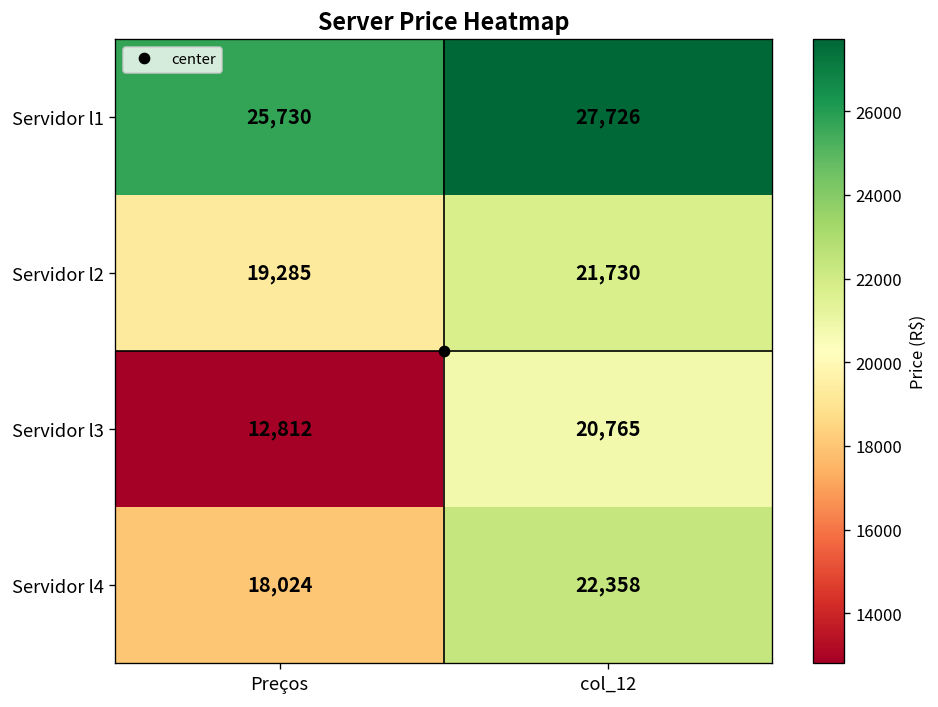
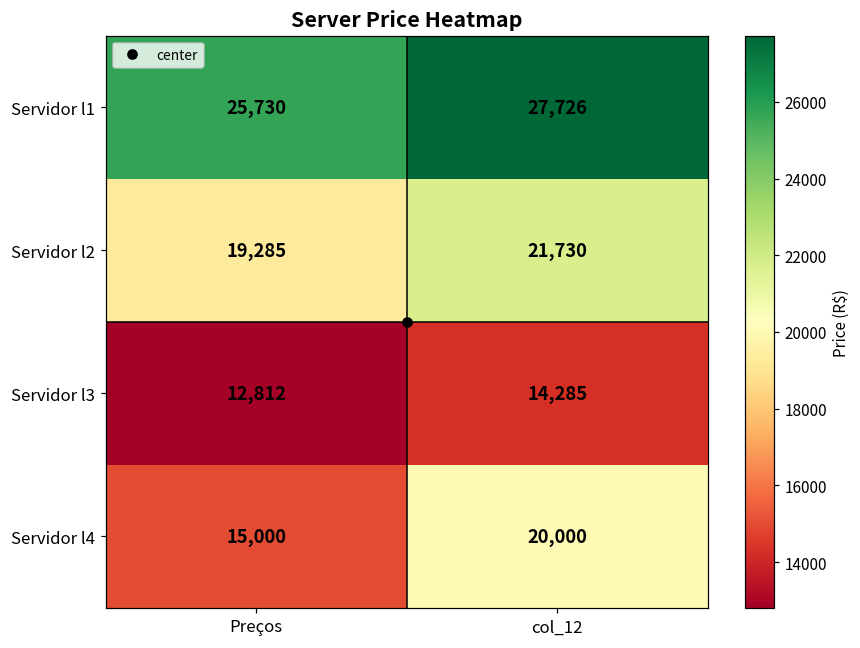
Servidor l3, col_12: 20,765 -> 14,285
Servidor l4, Preços: 18,024 -> 15,000
Servidor l4, col_12: 22,358 -> 20,000
